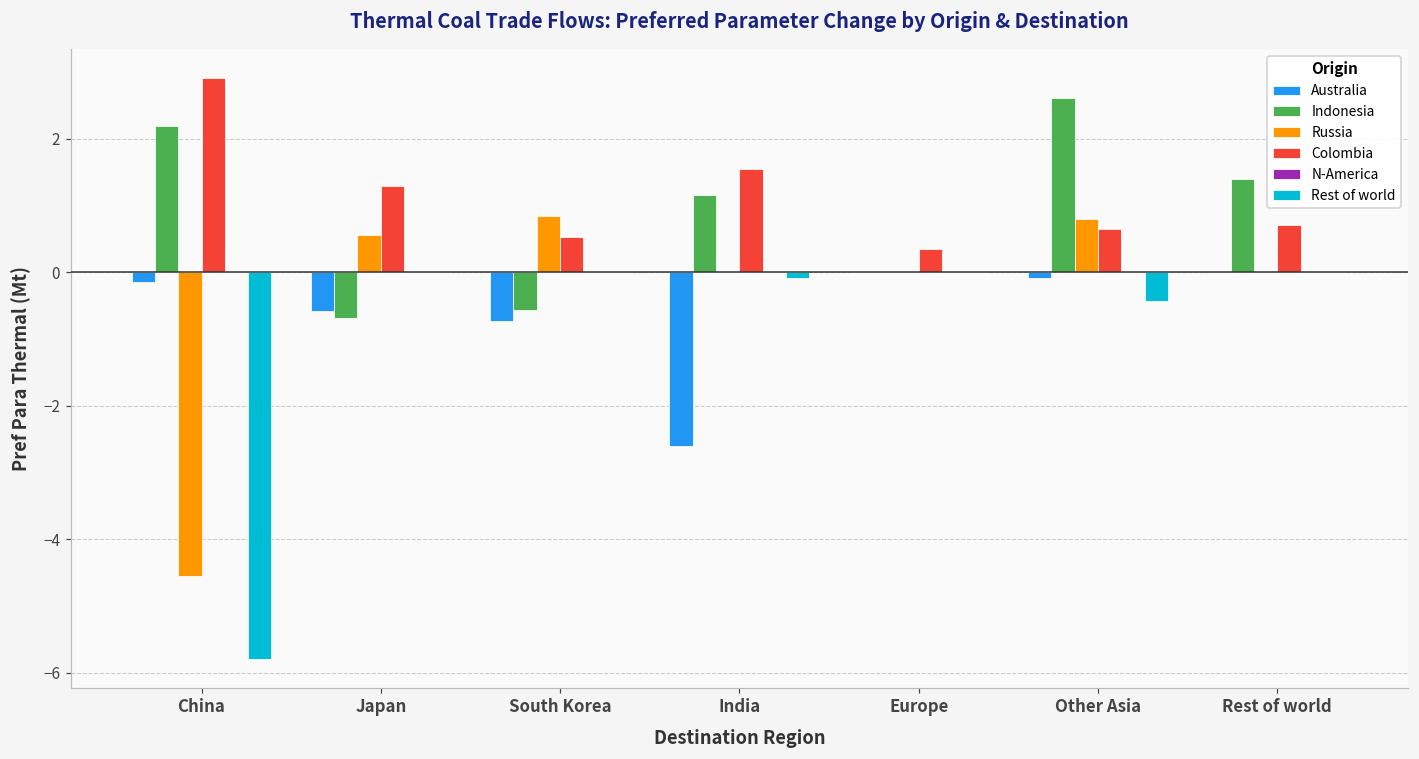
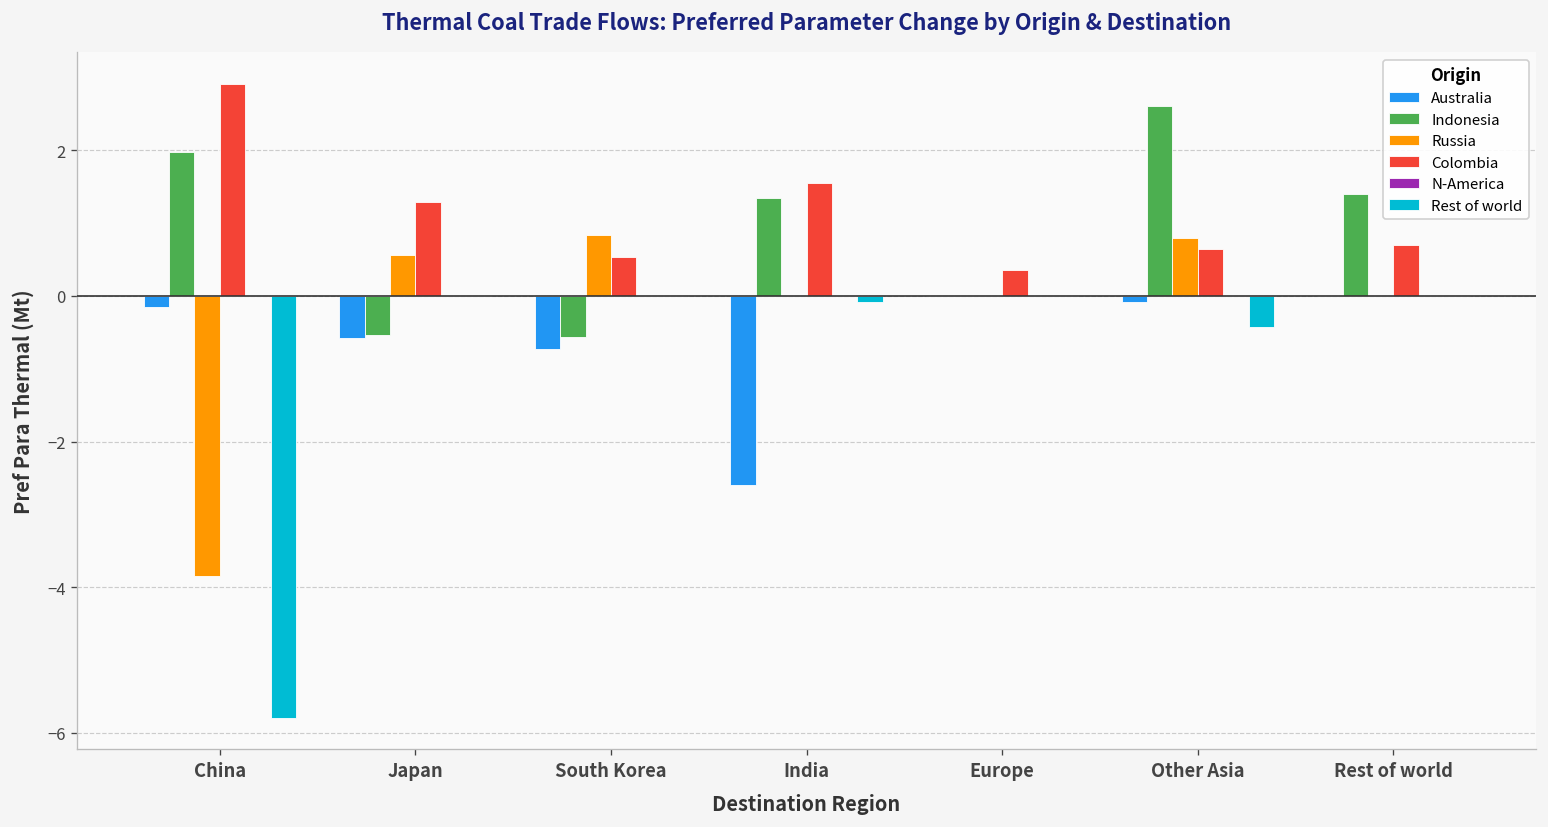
Indonesia, China: 2.2 -> 2.0
Russia, China: -4.6 -> -3.8
Indonesia, Japan: -0.7 -> -0.5
Indonesia, India: 1.2 -> 1.3
